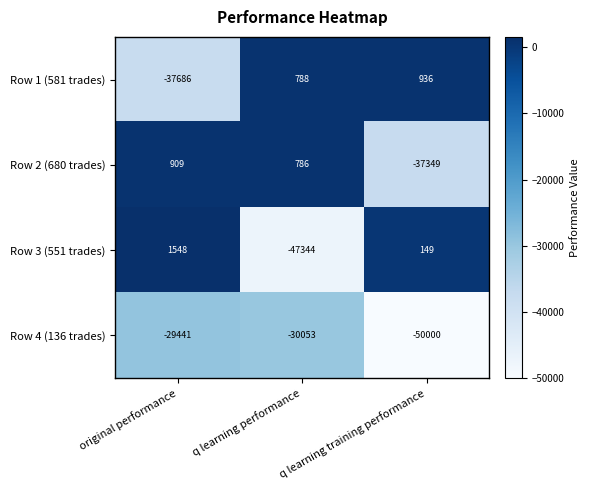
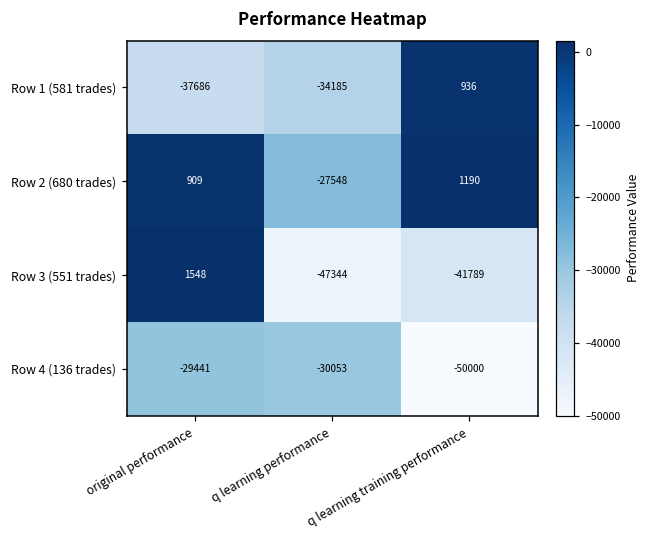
Row 1 (581 trades), q learning performance: 788 -> -34185
Row 2 (680 trades), q learning performance: 786 -> -27548
Row 2 (680 trades), q learning training performance: -37349 -> 1190
Row 3 (551 trades), q learning training performance: 149 -> -41789
